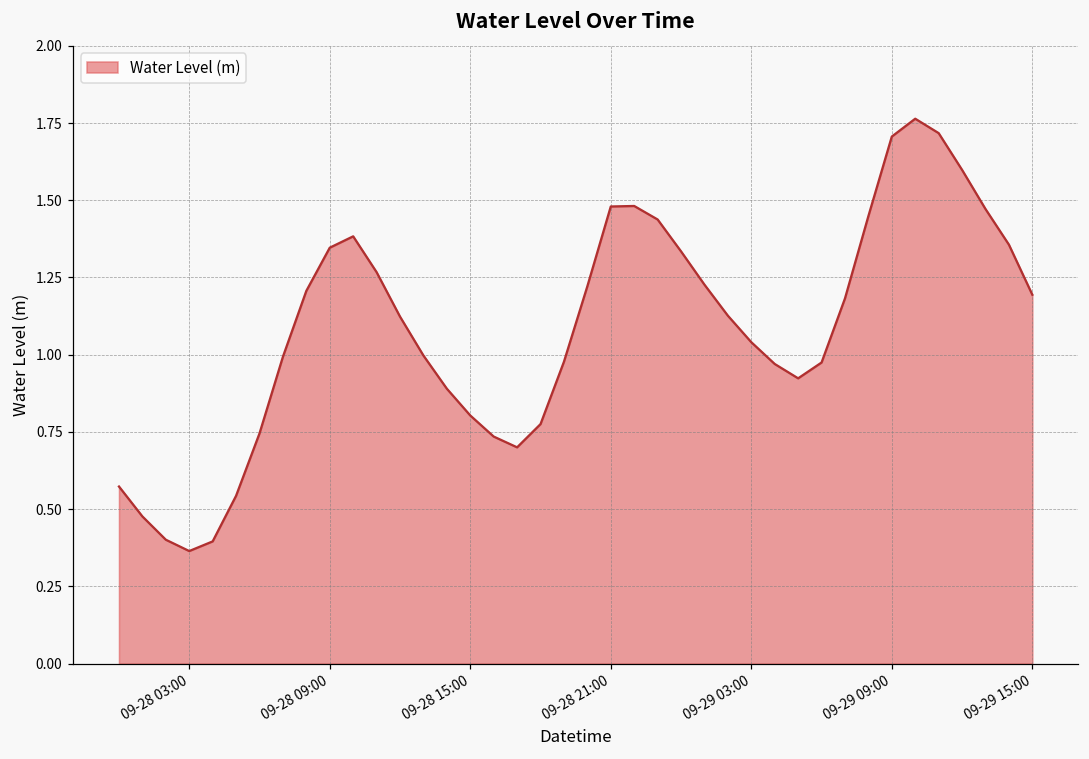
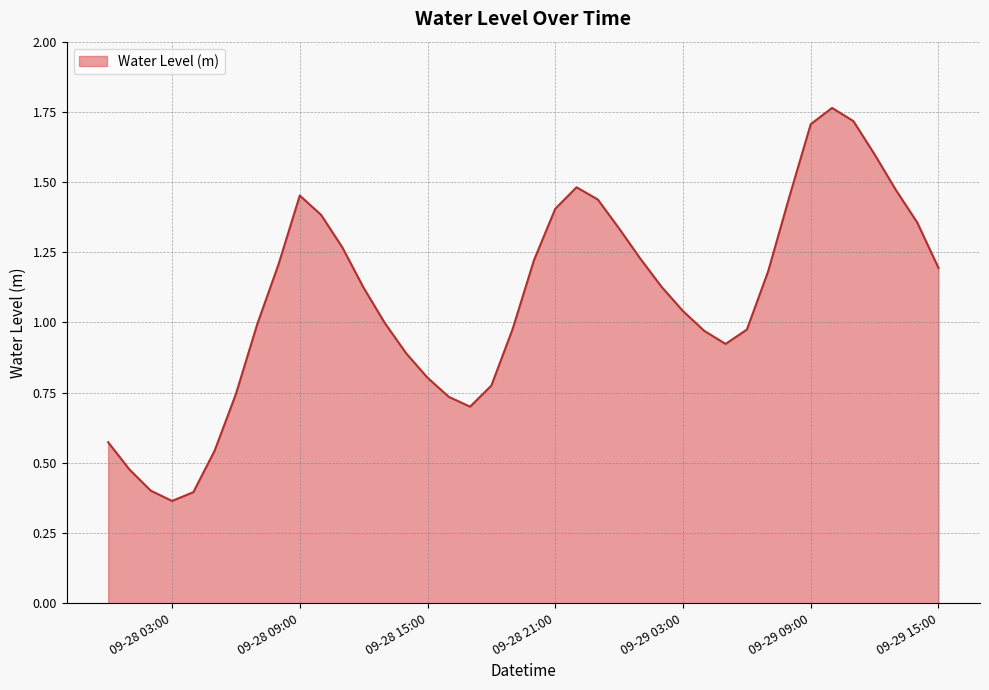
09-28 09:00: 1.35 -> 1.45
09-28 21:00: 1.48 -> 1.40
